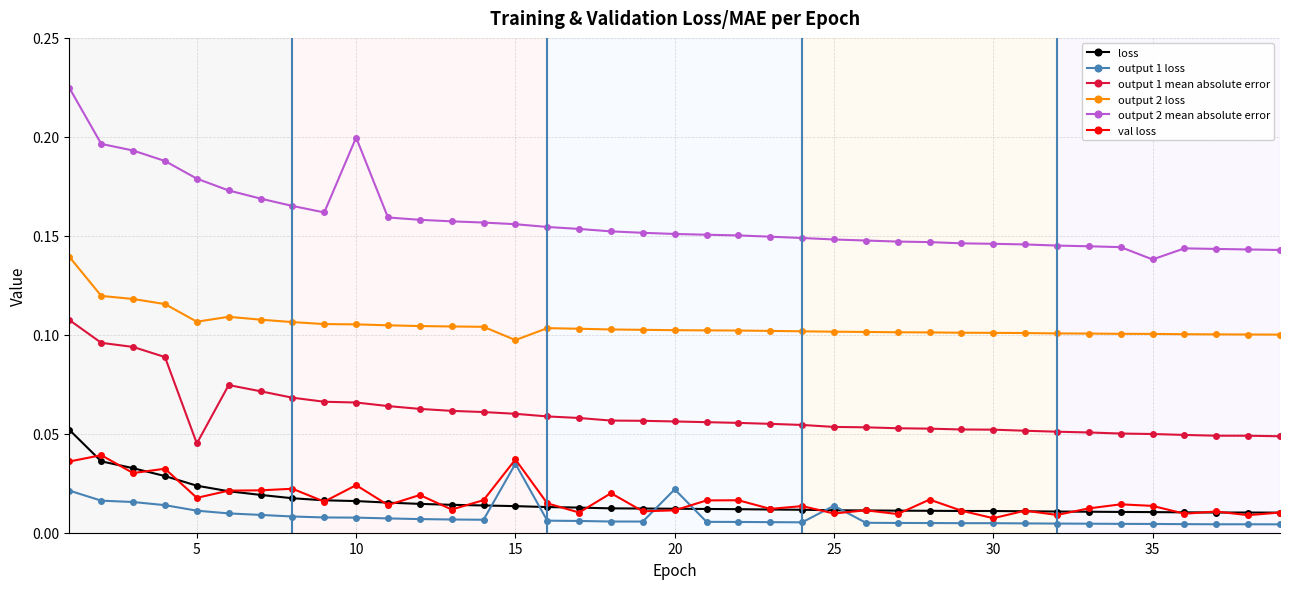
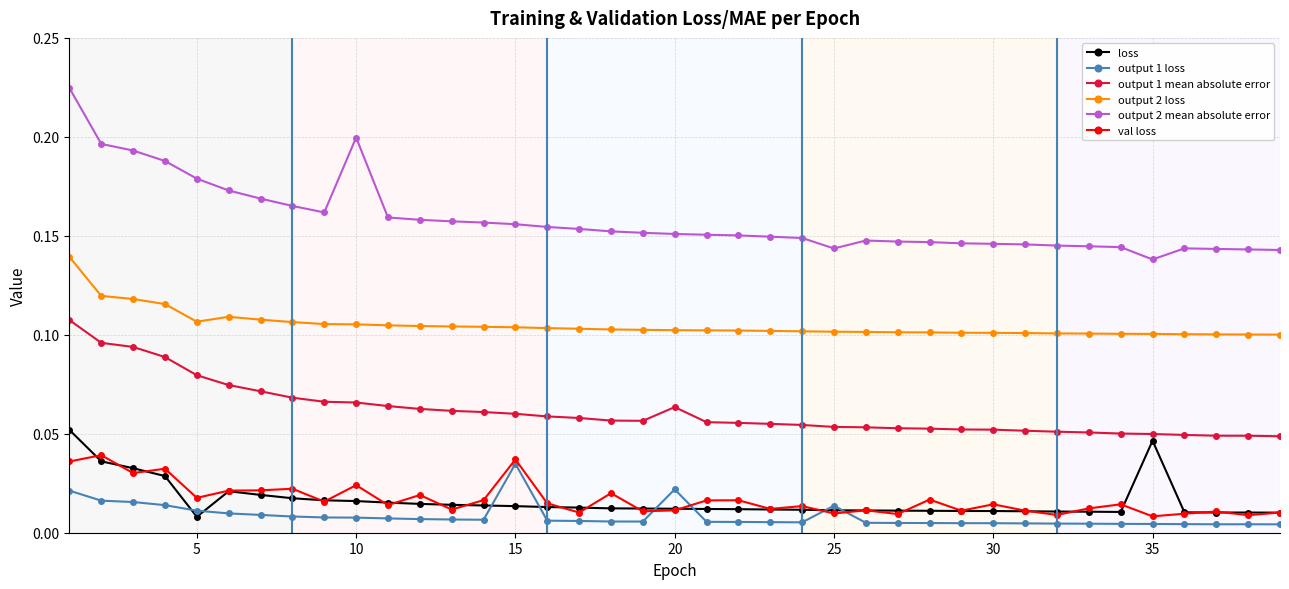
loss, 5: 0.024 -> 0.008
output 1 mean absolute error, 5: 0.045 -> 0.080
output 2 loss, 15: 0.097 -> 0.104
output 1 mean absolute error, 20: 0.056 -> 0.063
output 2 mean absolute error, 25: 0.148 -> 0.144
val loss, 30: 0.007 -> 0.014
loss, 35: 0.010 -> 0.046
val loss, 35: 0.014 -> 0.008
